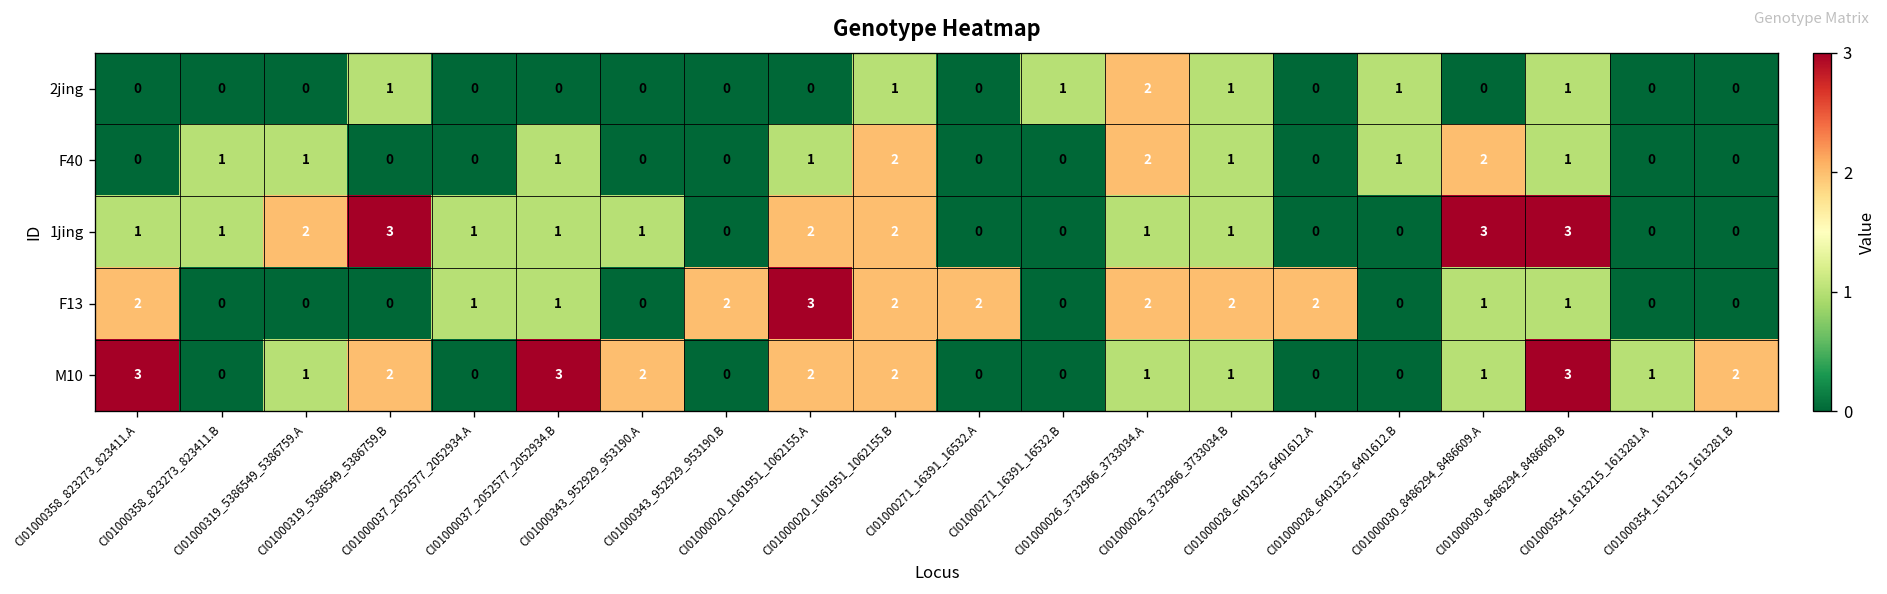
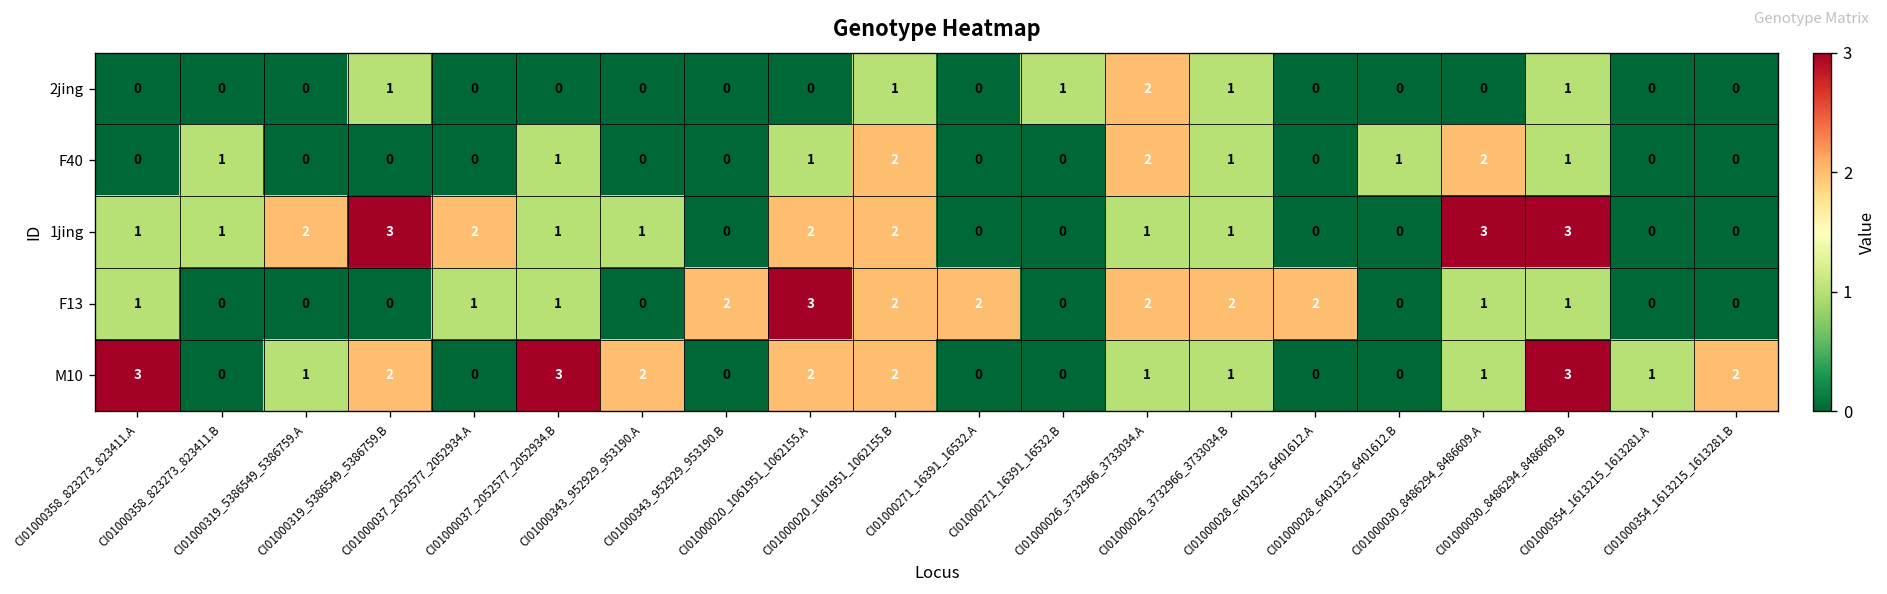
2jing, CI01000028_6401325_6401612.B: 1 -> 0
F40, CI01000319_5386549_5386759.A: 1 -> 0
1jing, CI01000037_2052577_2052934.A: 1 -> 2
F13, CI01000358_823273_823411.A: 2 -> 1
